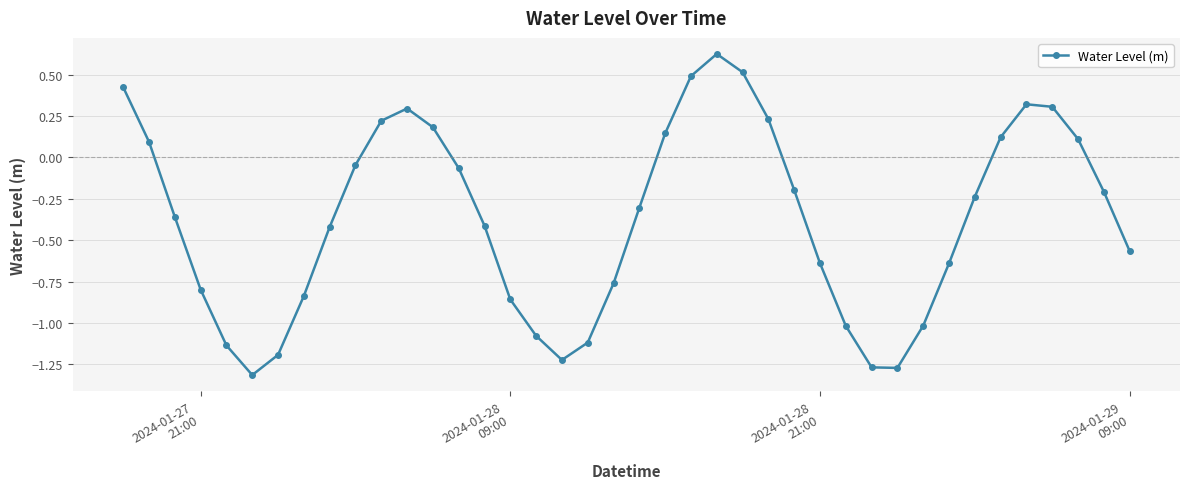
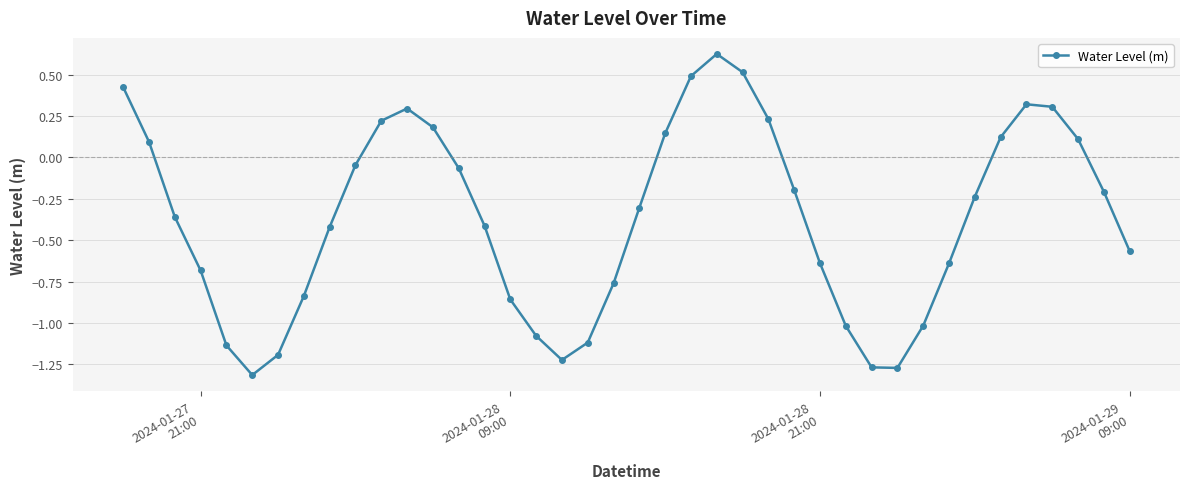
2024-01-27 21:00: -0.80 -> -0.68
